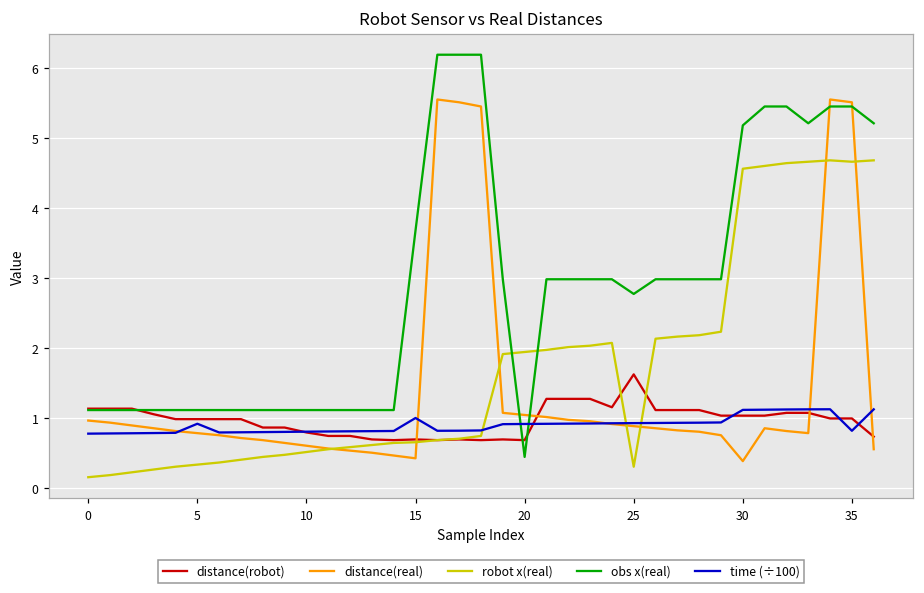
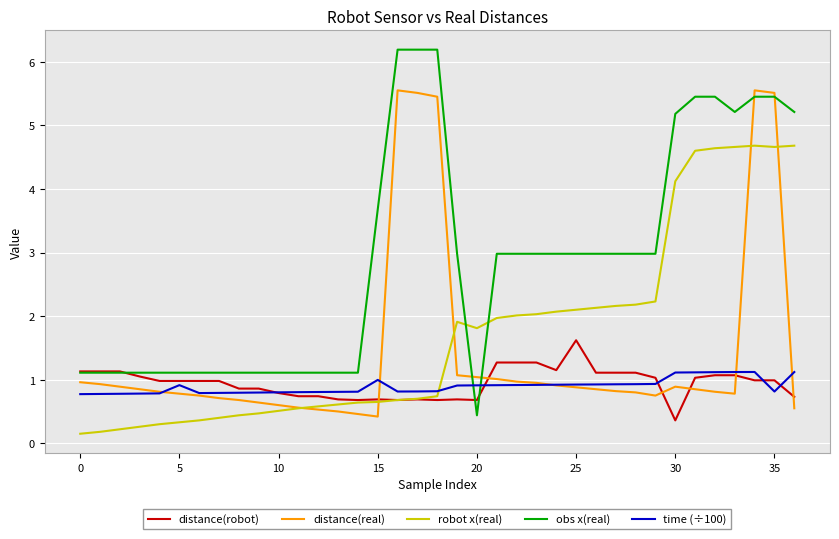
robot x(real), 20: 1.9 -> 1.8
robot x(real), 25: 0.3 -> 2.1
obs x(real), 25: 2.8 -> 3.0
distance(robot), 30: 1.0 -> 0.4
distance(real), 30: 0.4 -> 0.9
robot x(real), 30: 4.6 -> 4.1
